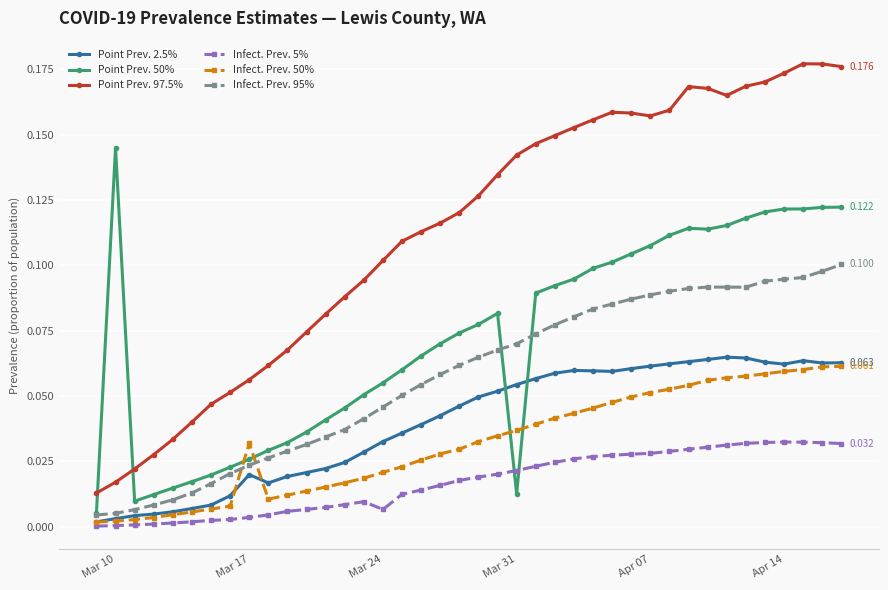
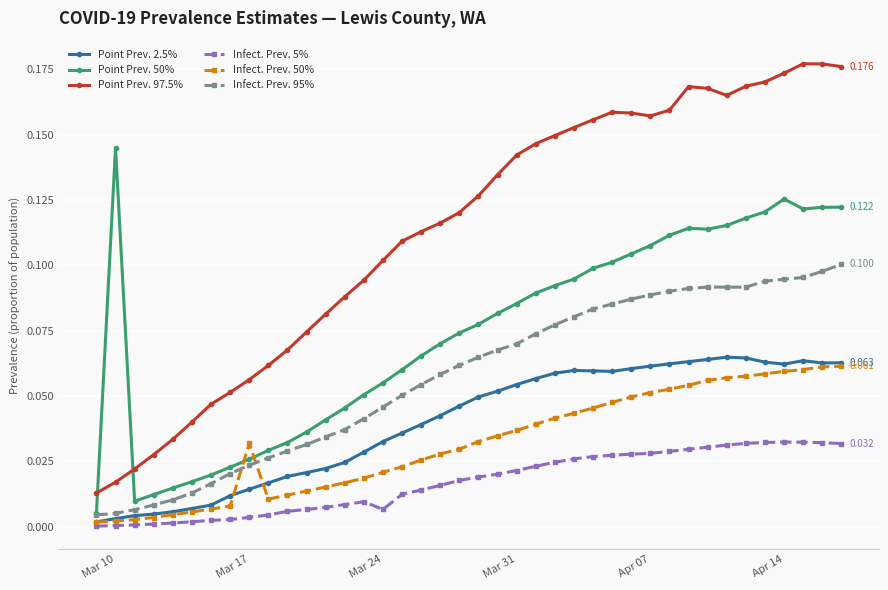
Point Prev. 2.5%, Mar 17: 0.020 -> 0.014
Point Prev. 50%, Mar 31: 0.013 -> 0.085
Point Prev. 50%, Apr 14: 0.122 -> 0.125
